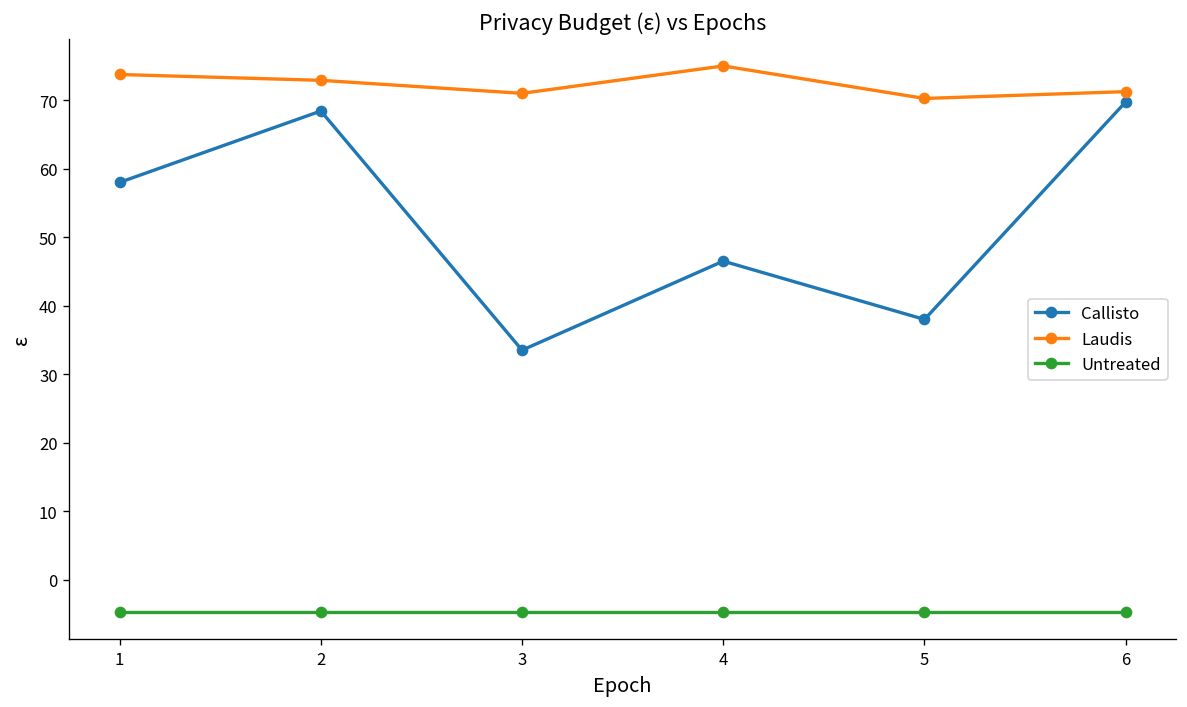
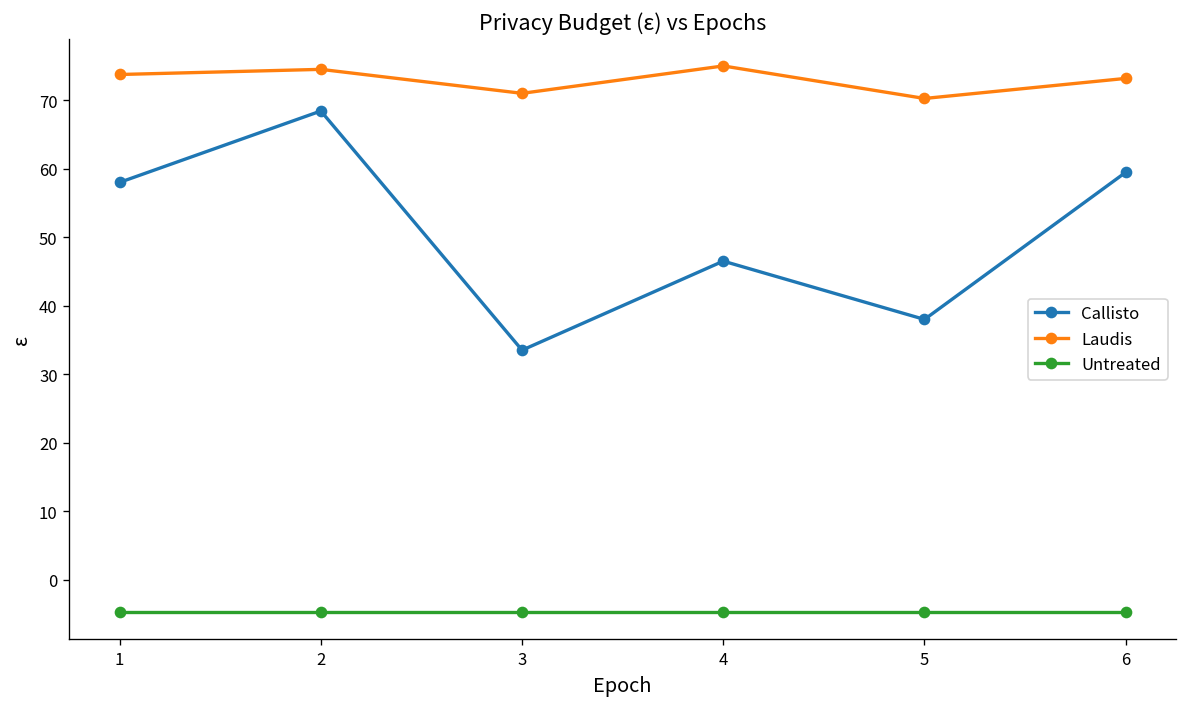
Laudis, 2: 73 -> 75
Callisto, 6: 70 -> 59
Laudis, 6: 71 -> 73
